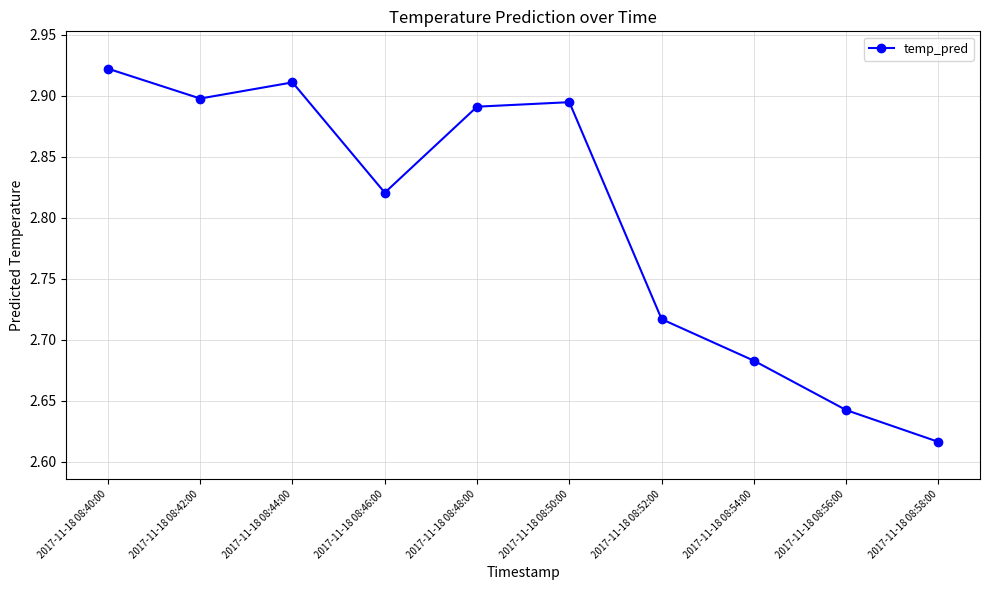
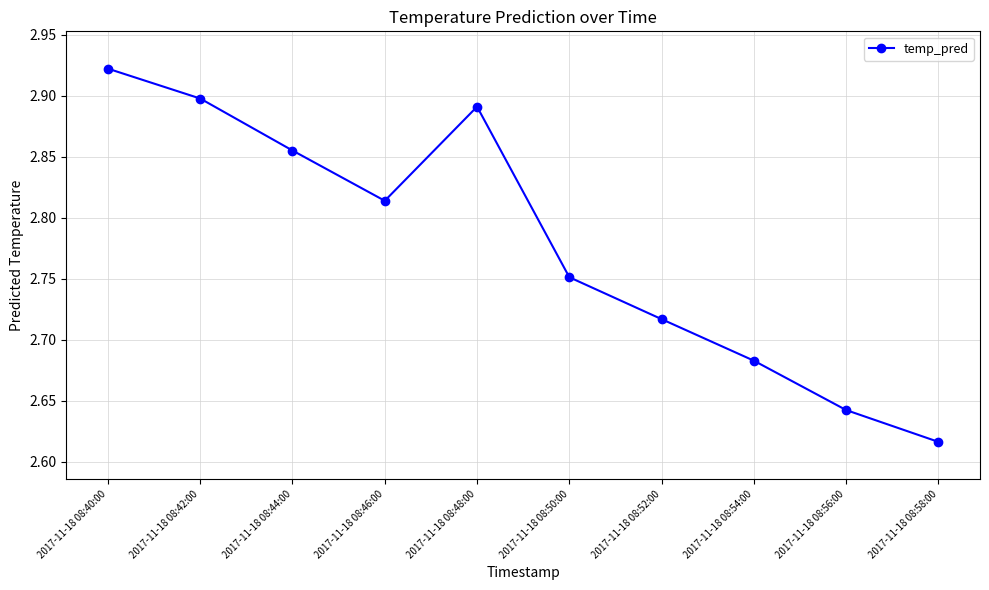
2017-11-18 08:44:00: 2.911 -> 2.855
2017-11-18 08:46:00: 2.821 -> 2.814
2017-11-18 08:50:00: 2.895 -> 2.751
